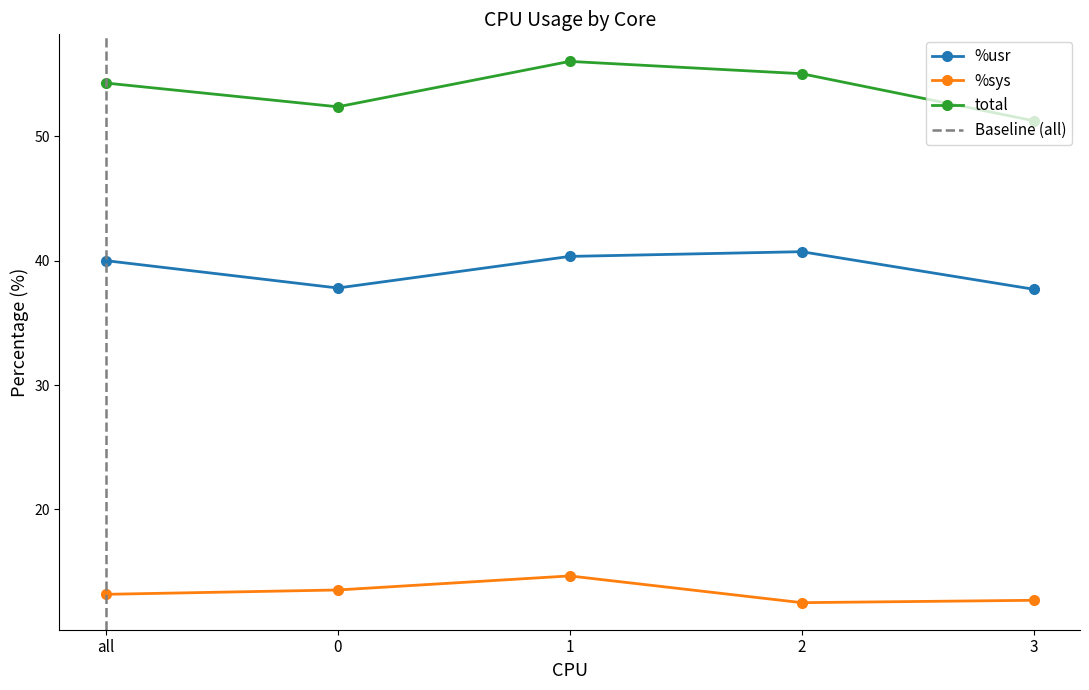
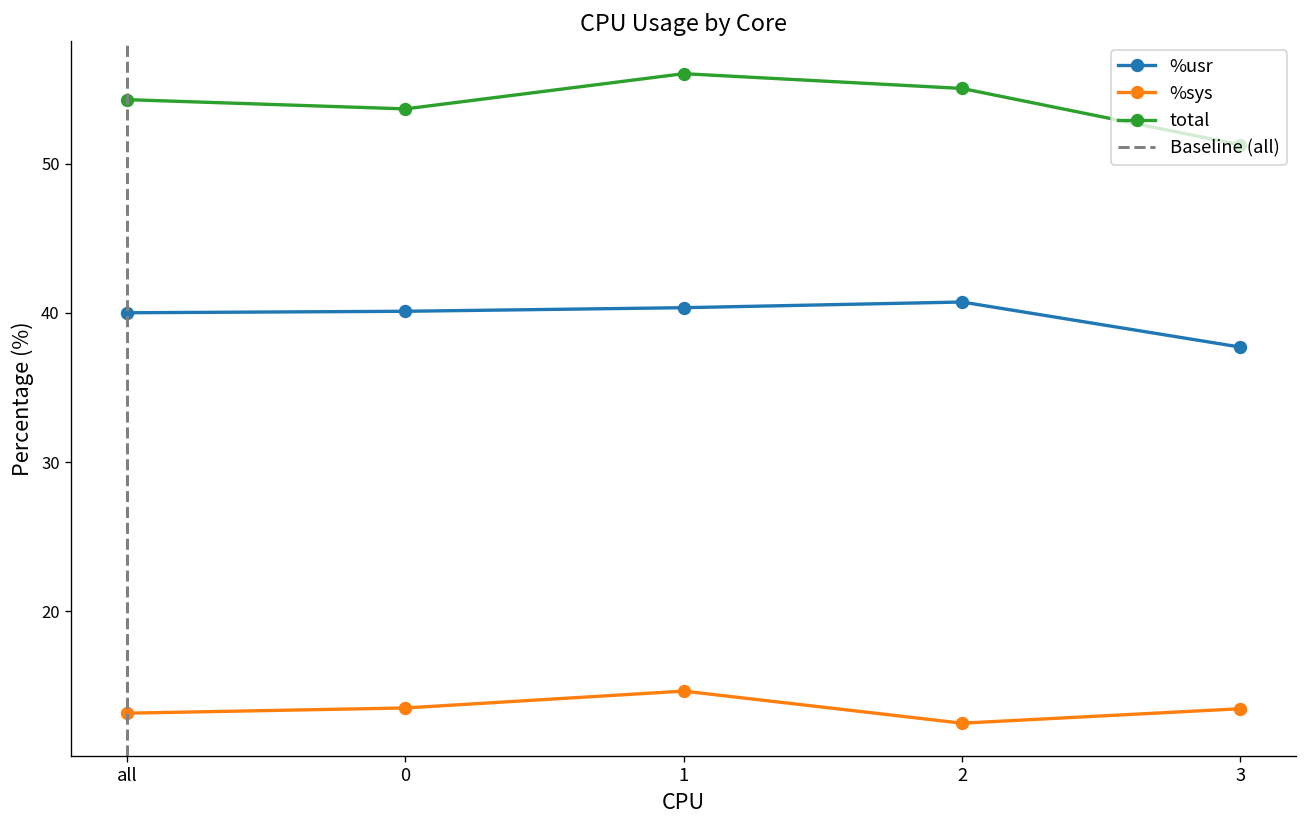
%usr, 0: 37.8 -> 40.1
total, 0: 52.4 -> 53.7
%sys, 3: 12.7 -> 13.5
